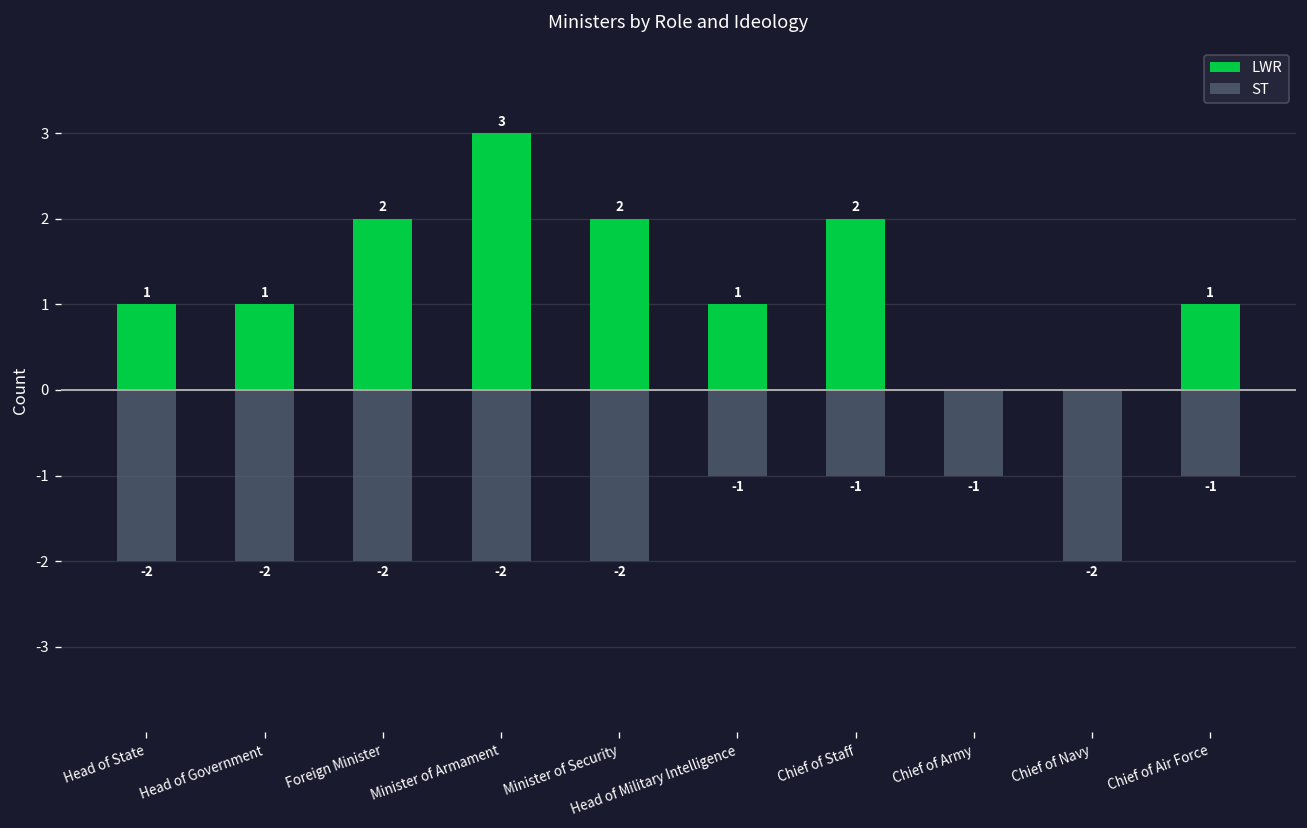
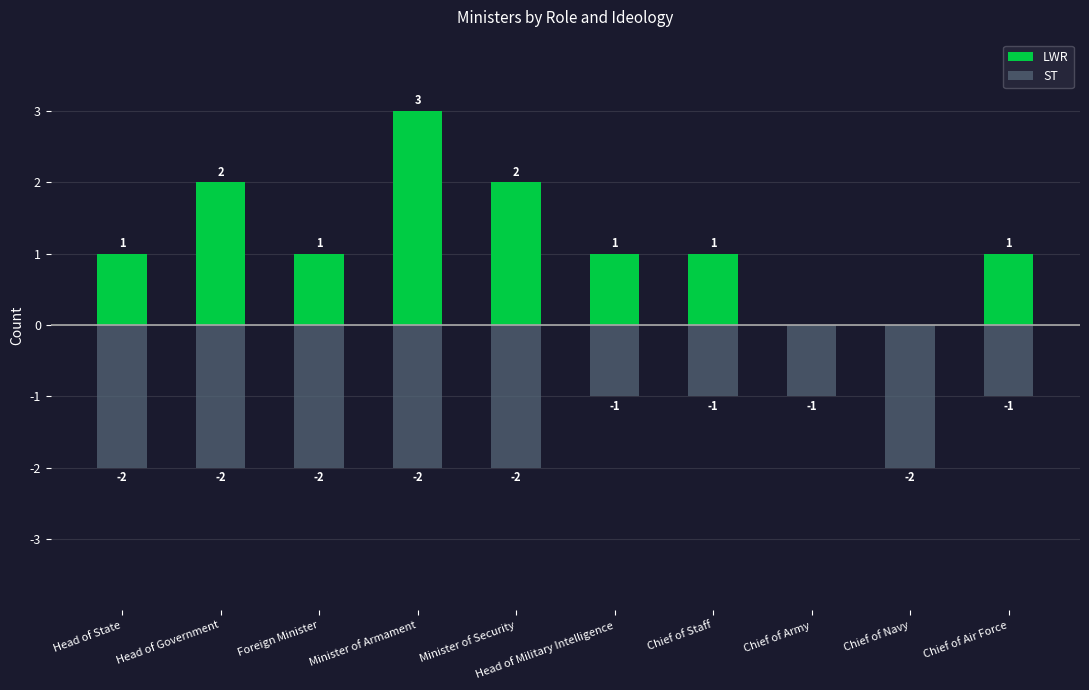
LWR, Head of Government: 1 -> 2
LWR, Foreign Minister: 2 -> 1
LWR, Chief of Staff: 2 -> 1
